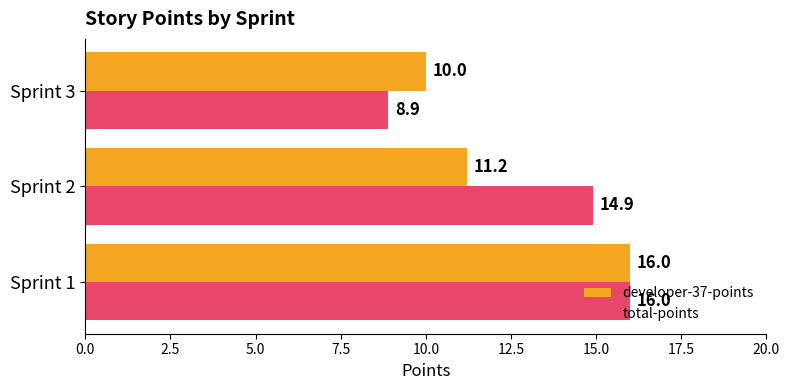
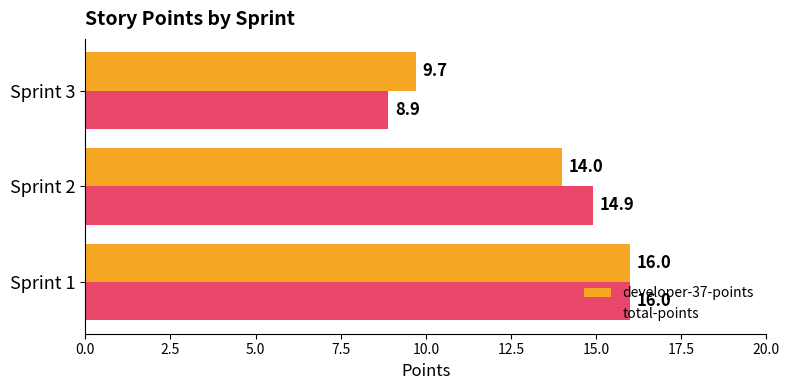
developer-37-points, Sprint 3: 10.0 -> 9.7
developer-37-points, Sprint 2: 11.2 -> 14.0
